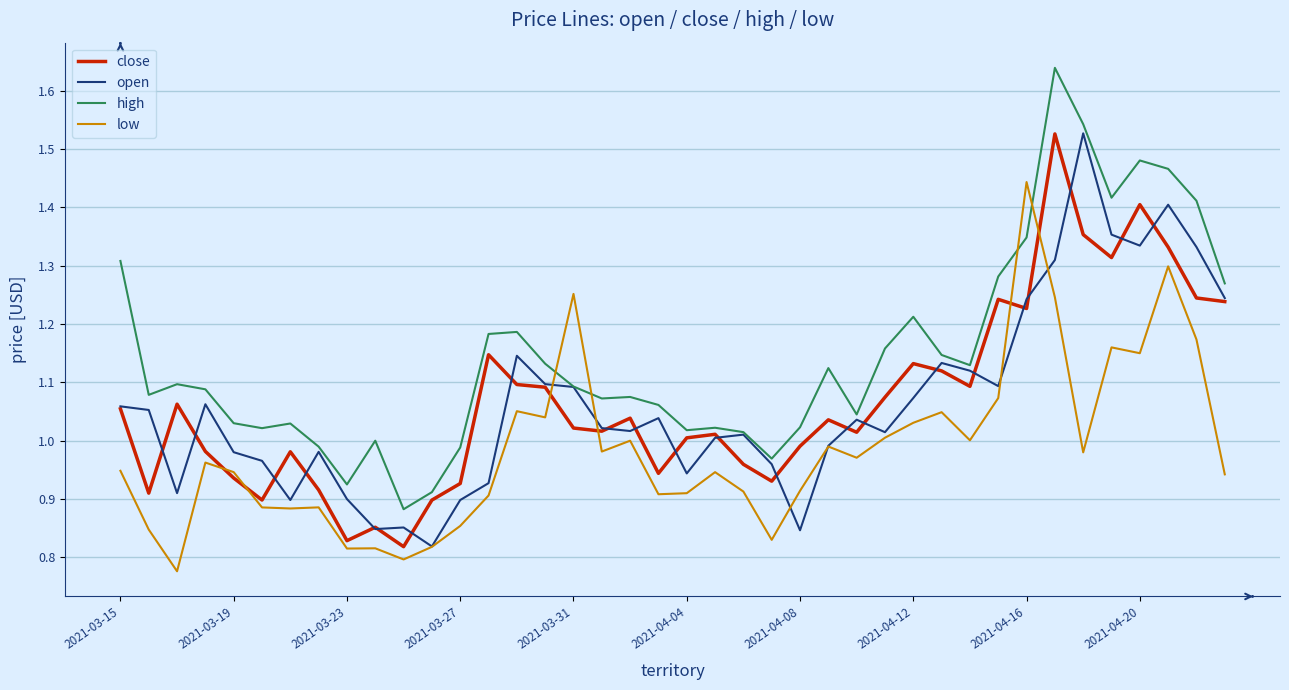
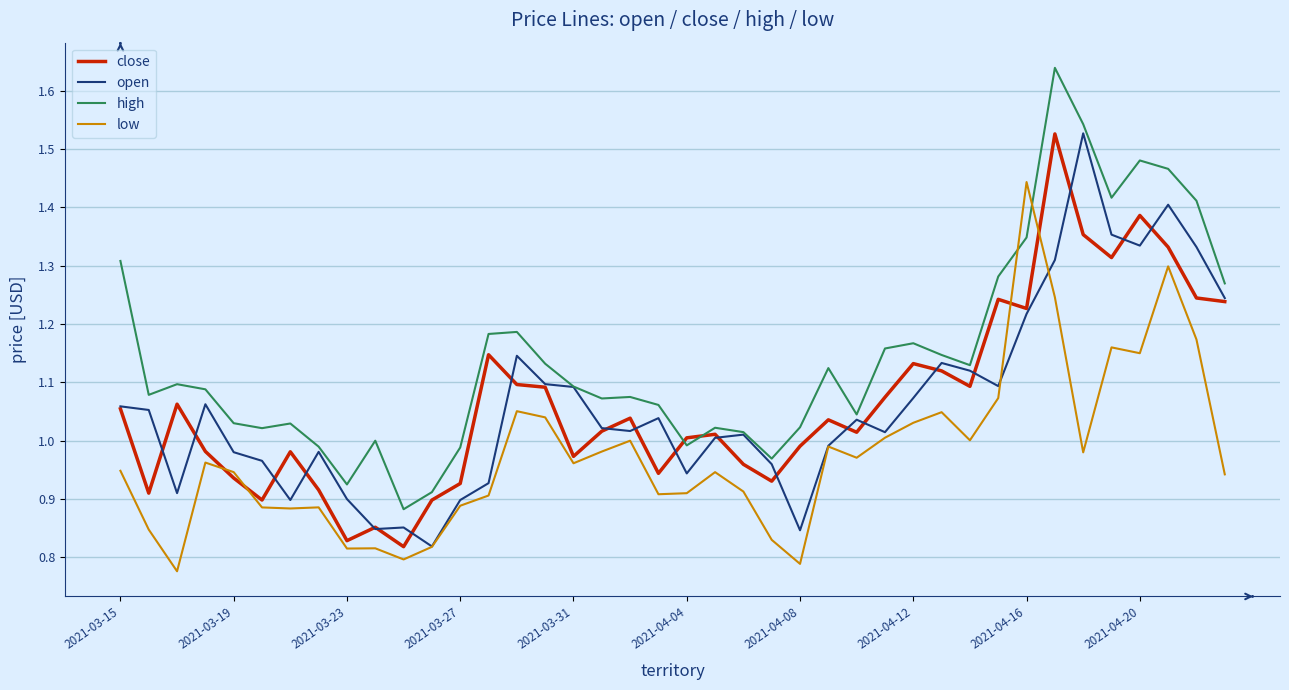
low, 2021-03-27: 0.85 -> 0.89
close, 2021-03-31: 1.02 -> 0.97
low, 2021-03-31: 1.25 -> 0.96
high, 2021-04-04: 1.02 -> 0.99
low, 2021-04-08: 0.91 -> 0.79
high, 2021-04-12: 1.21 -> 1.17
open, 2021-04-16: 1.24 -> 1.22
close, 2021-04-20: 1.40 -> 1.39
